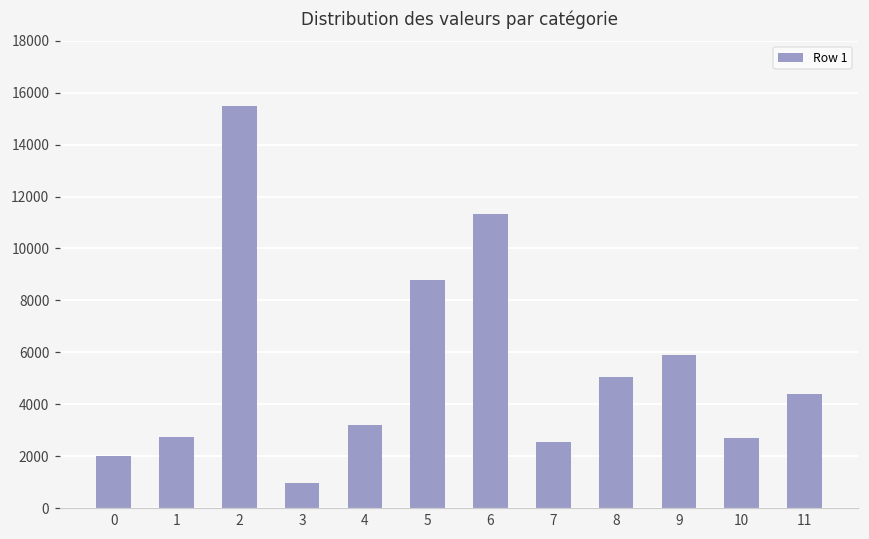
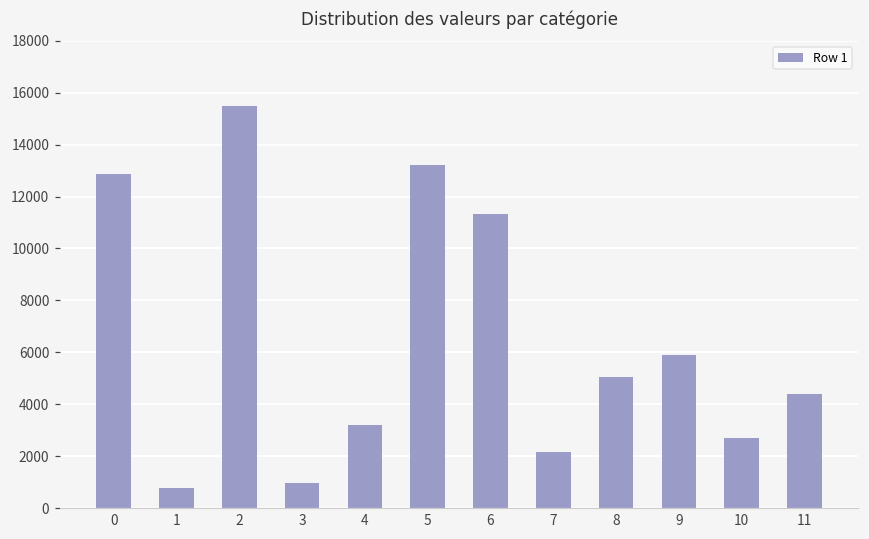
0: 2000 -> 12900
1: 2800 -> 800
5: 8800 -> 13200
7: 2600 -> 2200
